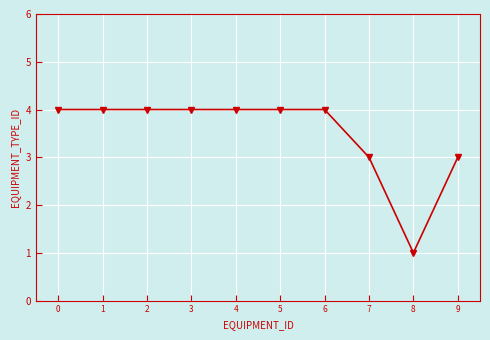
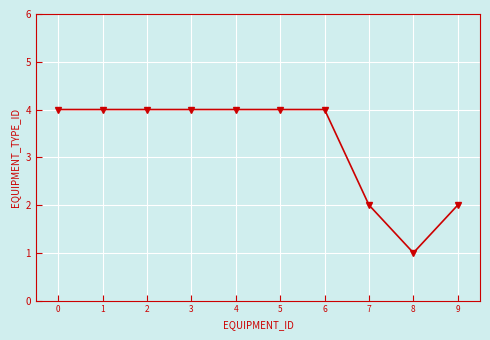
7: 3 -> 2
9: 3 -> 2
